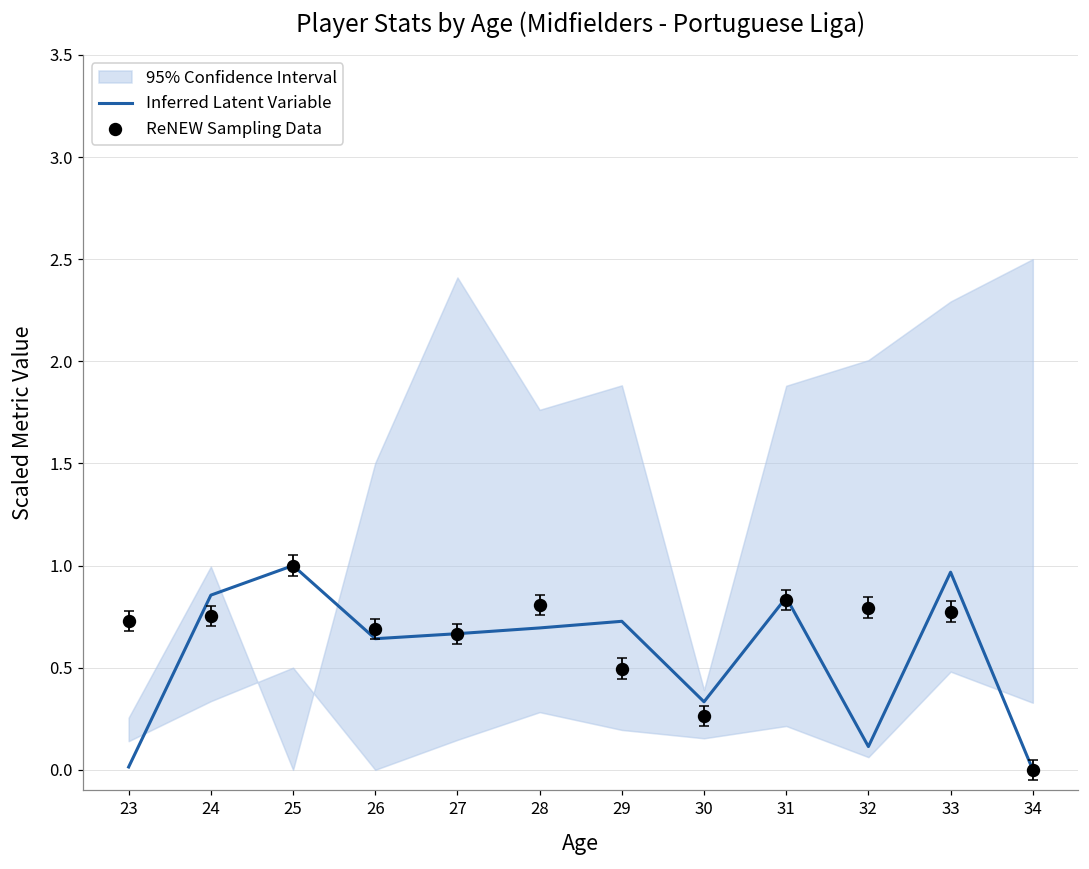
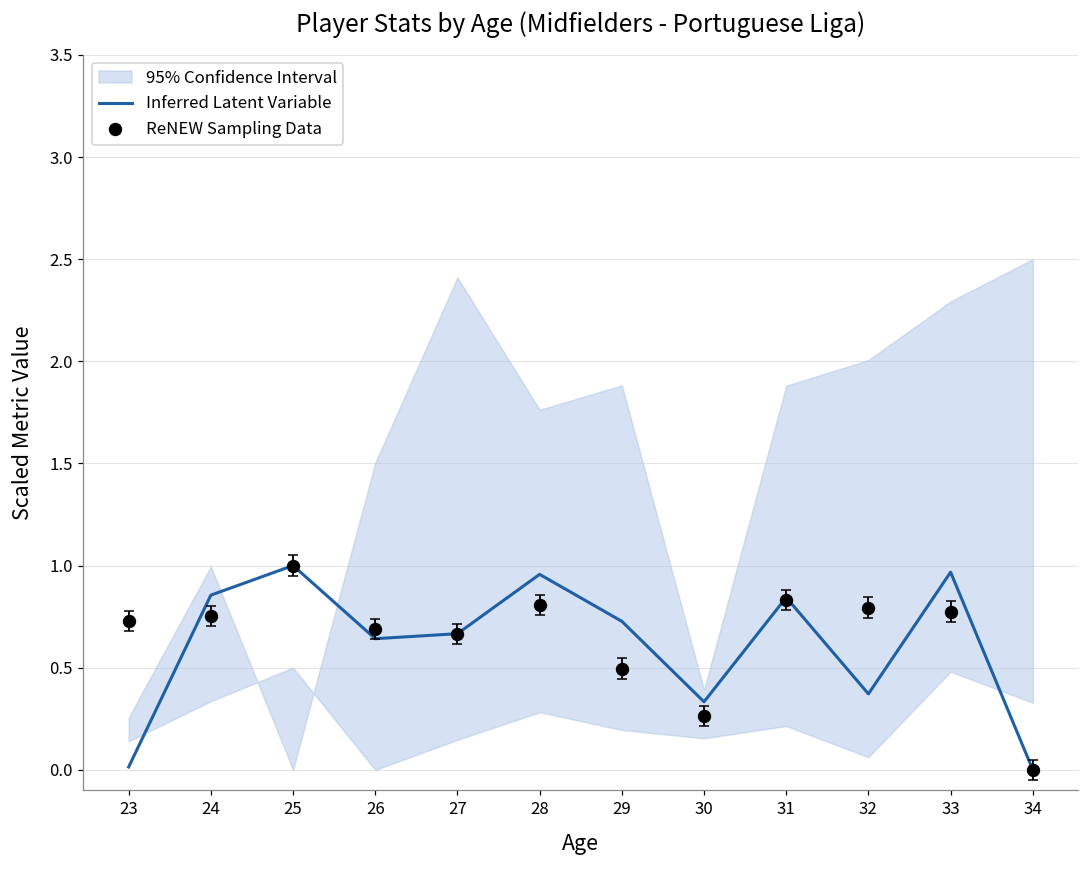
Inferred Latent Variable, 28: 0.69 -> 0.96
Inferred Latent Variable, 32: 0.11 -> 0.37
